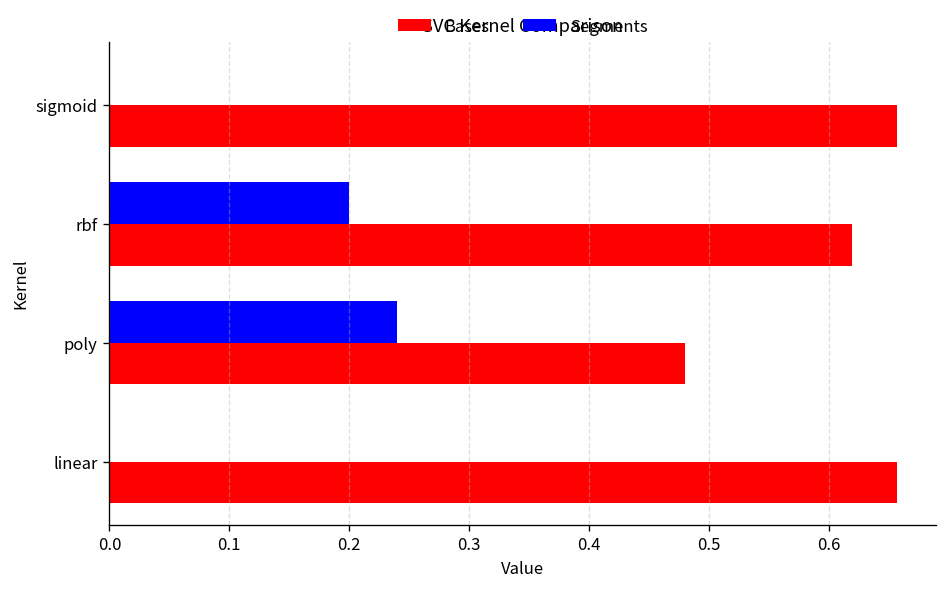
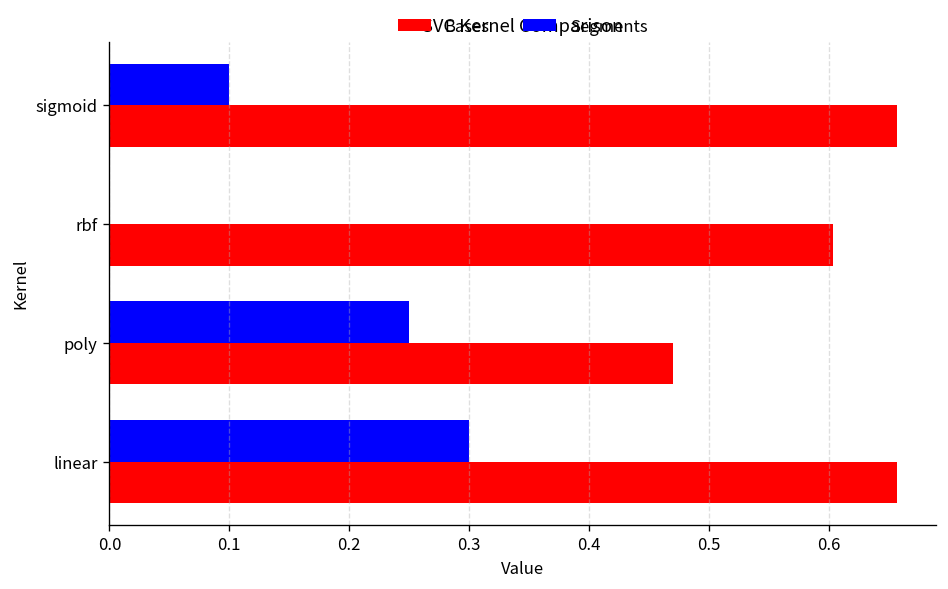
Segments, sigmoid: 0.0 -> 0.1
Segments, rbf: 0.2 -> 0.0
Bases, rbf: 0.62 -> 0.60
Segments, poly: 0.24 -> 0.25
Bases, poly: 0.48 -> 0.47
Segments, linear: 0.0 -> 0.3
